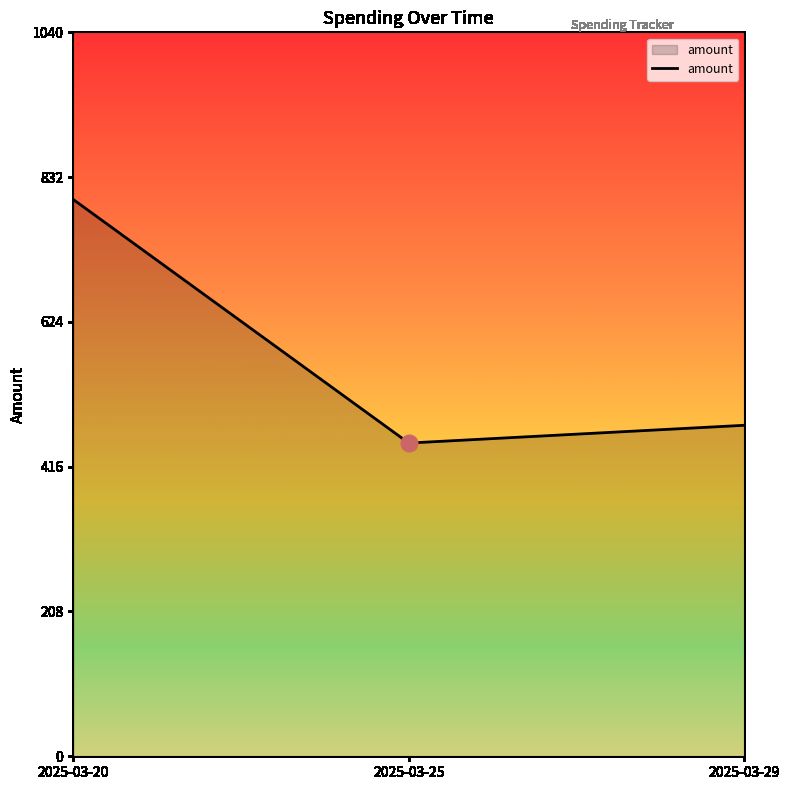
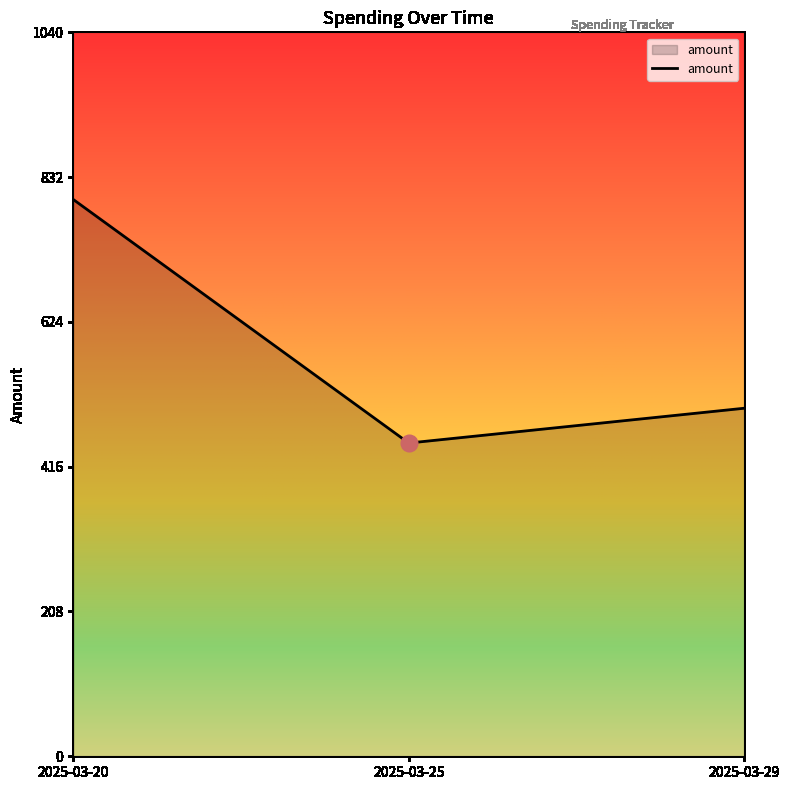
amount, 2025-03-29: 480 -> 500
